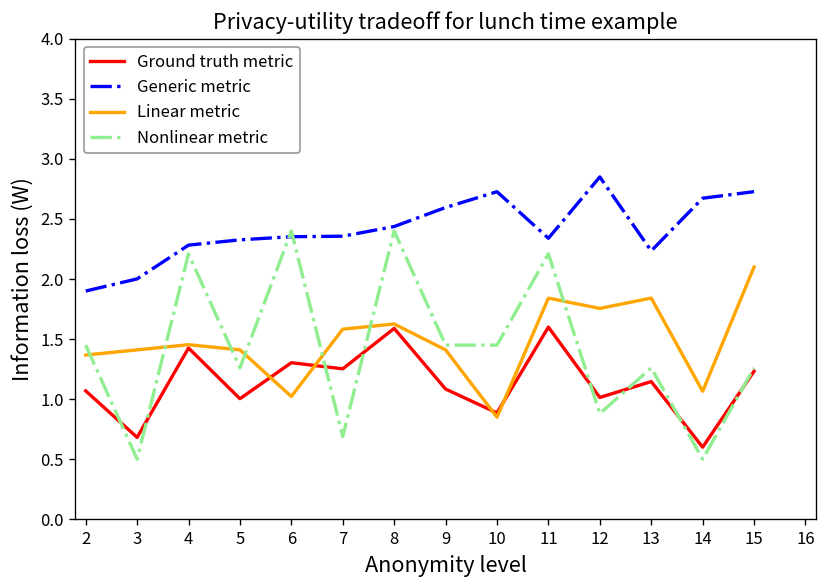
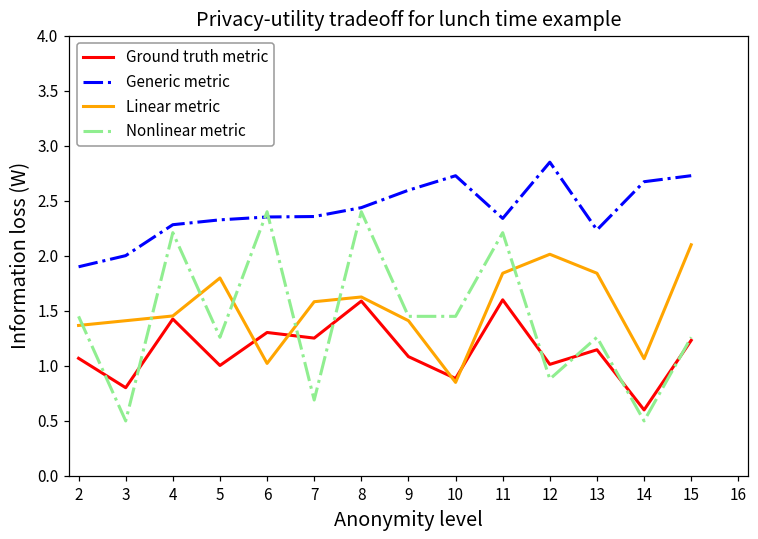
Ground truth metric, 3: 0.68 -> 0.80
Linear metric, 5: 1.41 -> 1.80
Linear metric, 12: 1.76 -> 2.01
